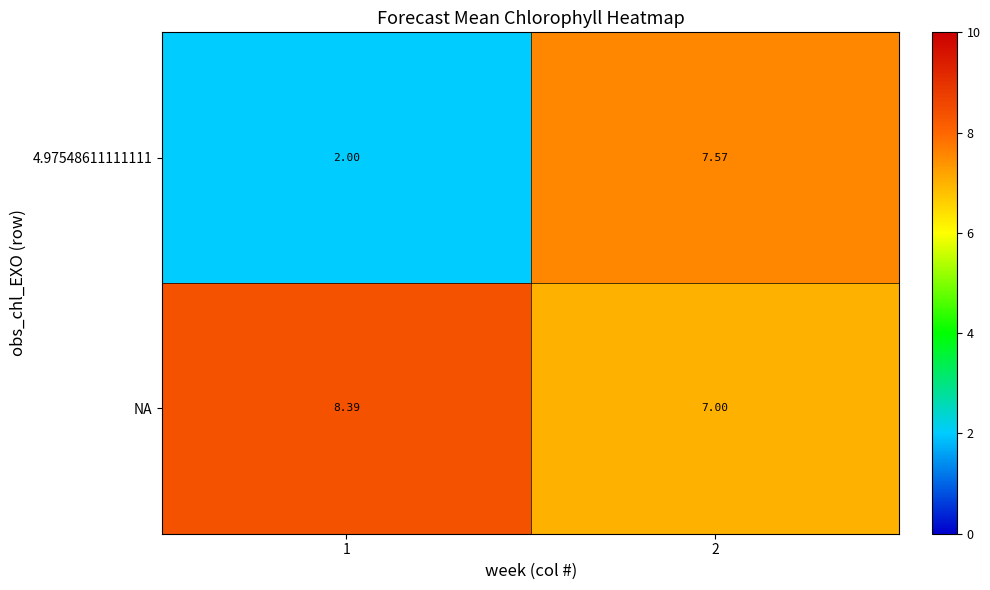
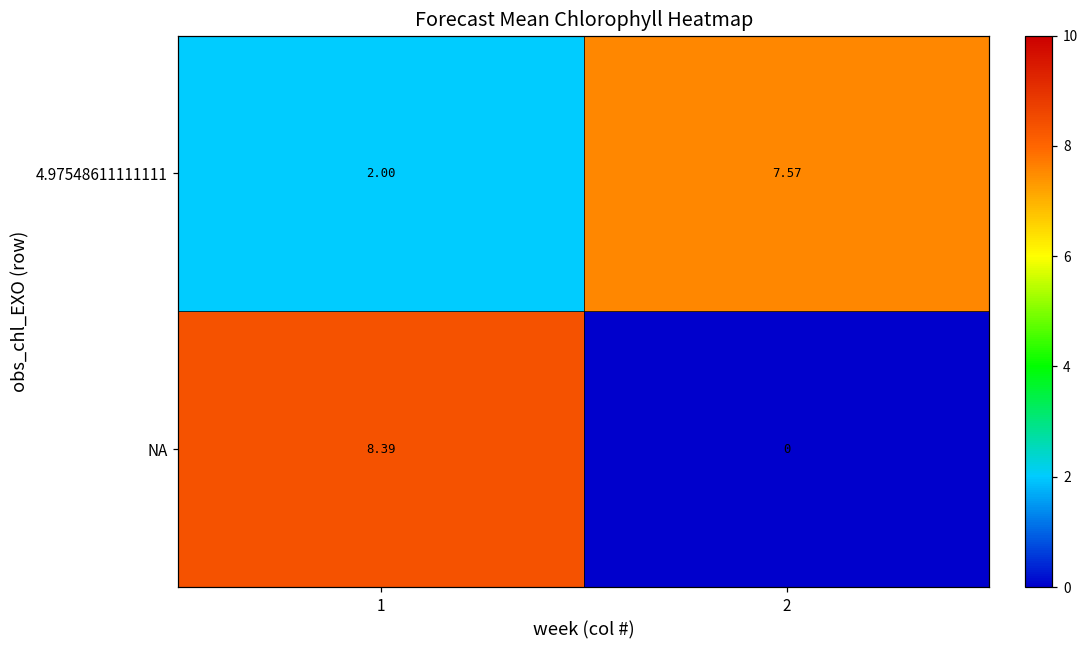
NA, 2: 7.00 -> 0
